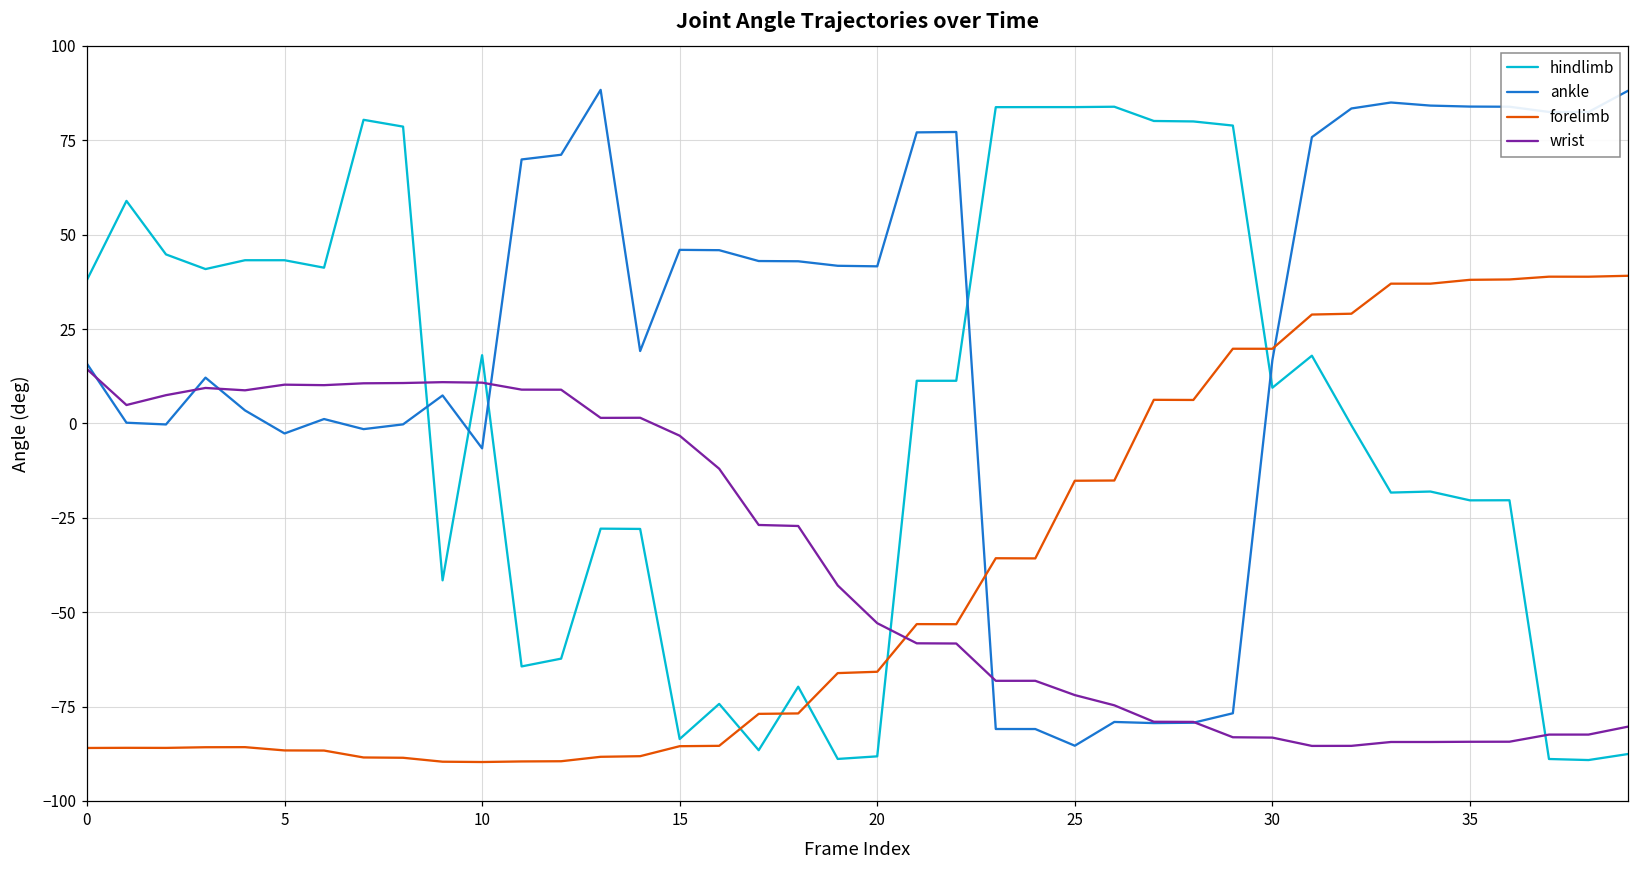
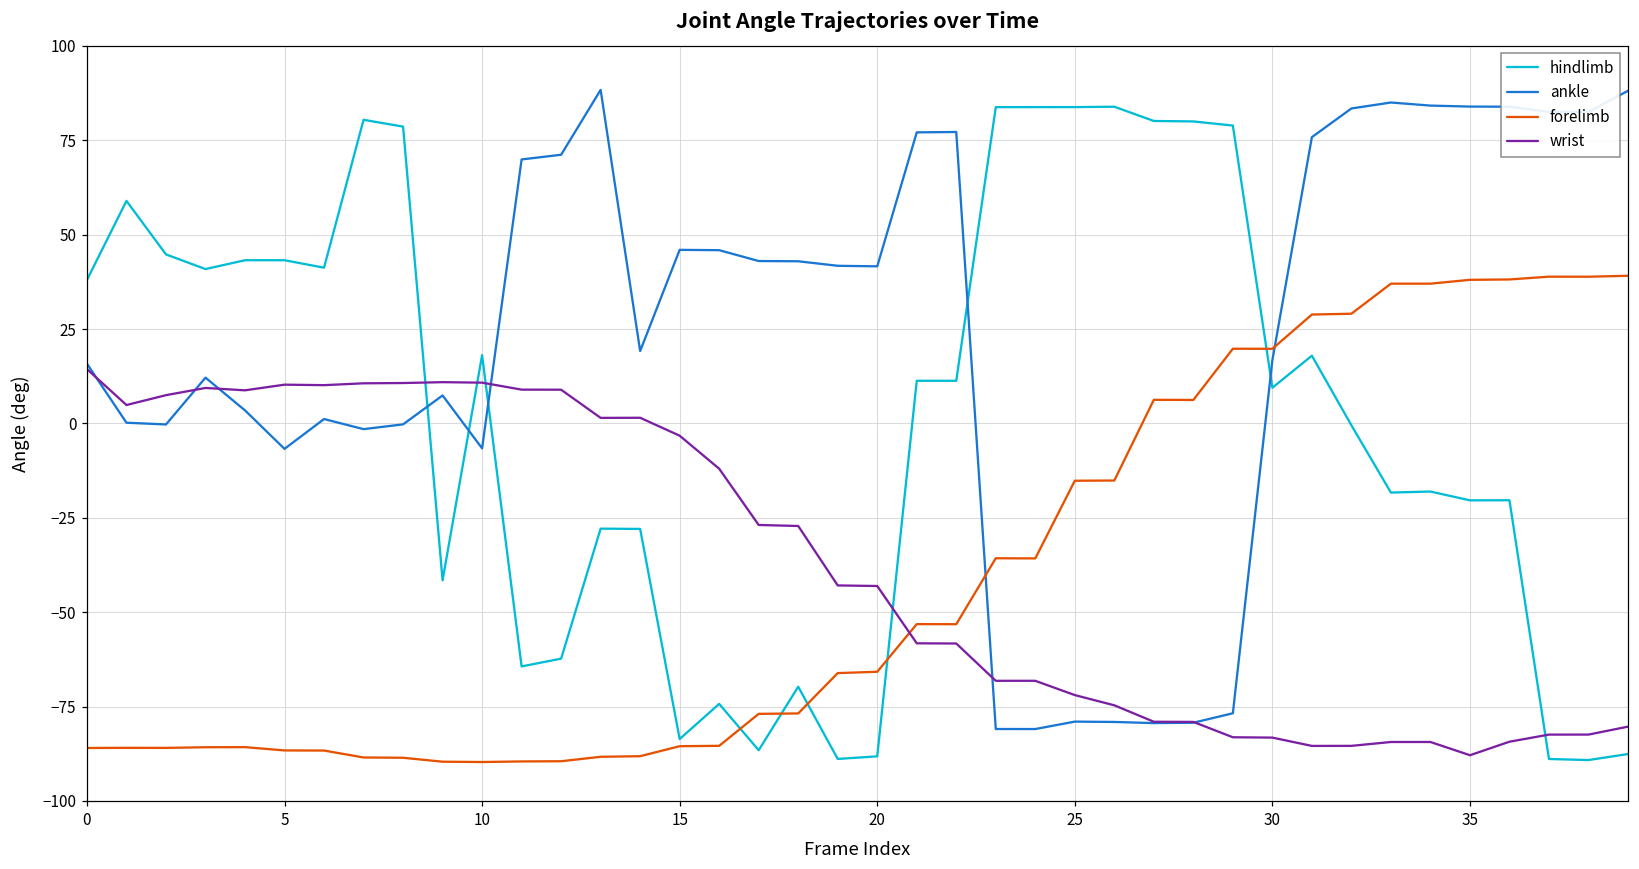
ankle, 5: -3 -> -7
wrist, 20: -53 -> -43
ankle, 25: -85 -> -79
wrist, 35: -84 -> -88
